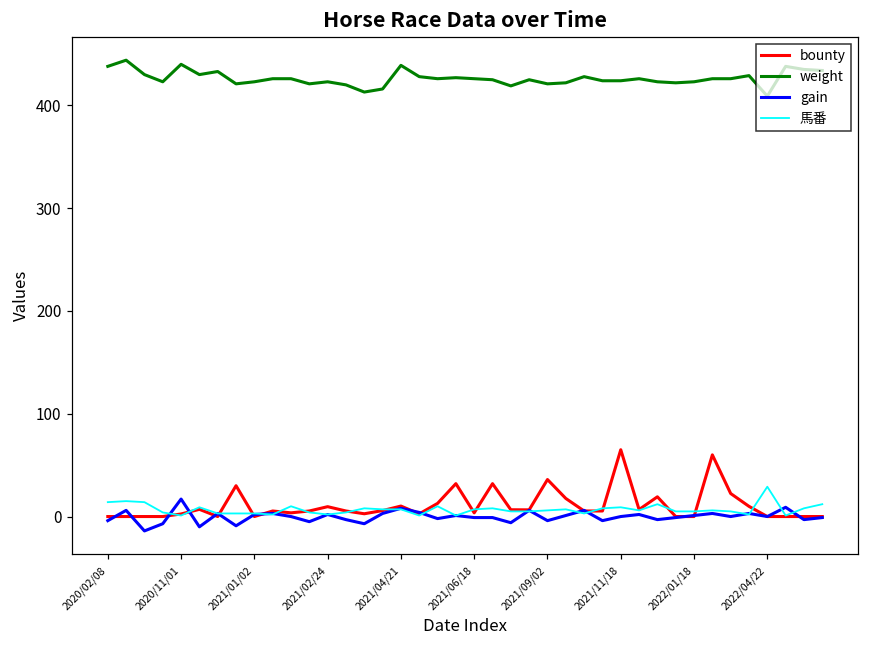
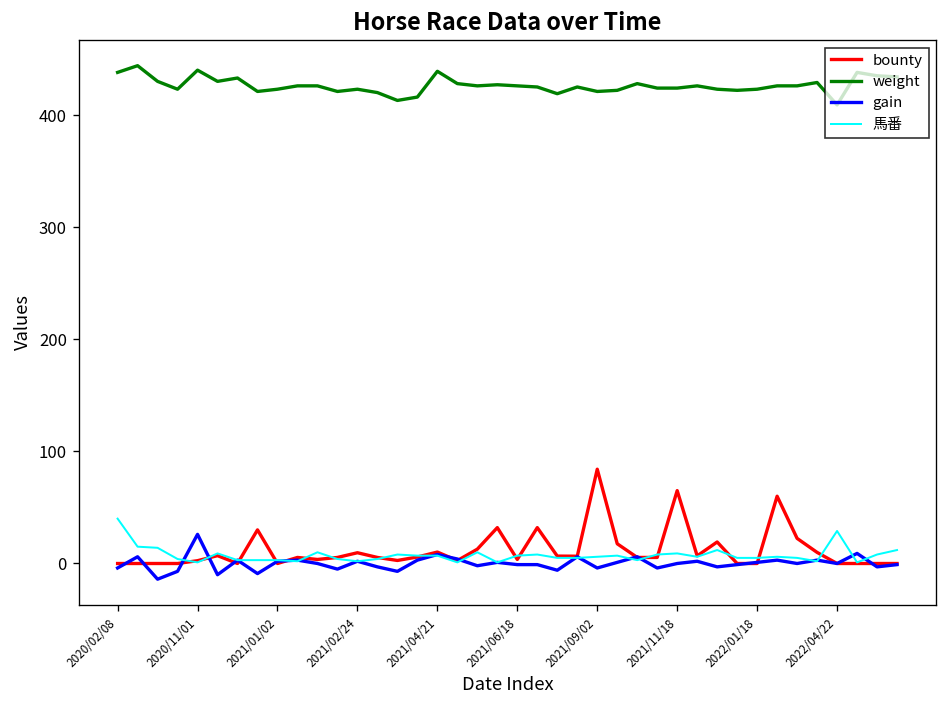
馬番, 2020/02/08: 10 -> 40
gain, 2020/11/01: 20 -> 30
bounty, 2021/09/02: 40 -> 80
